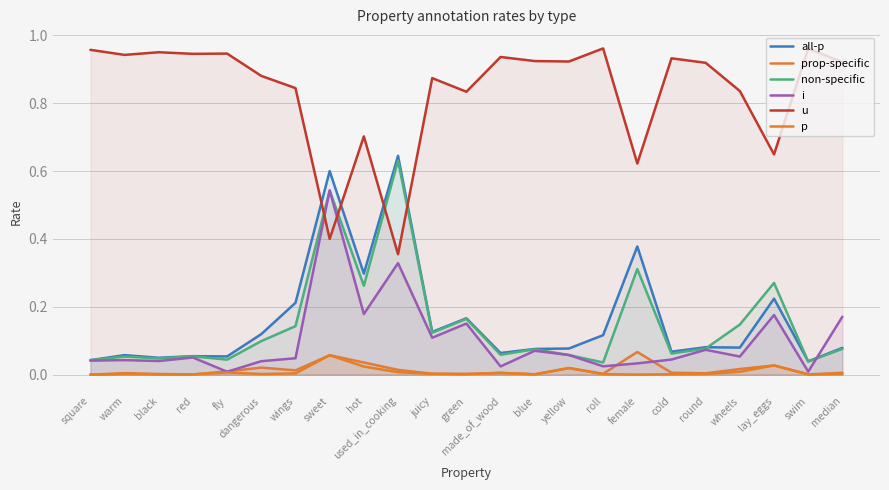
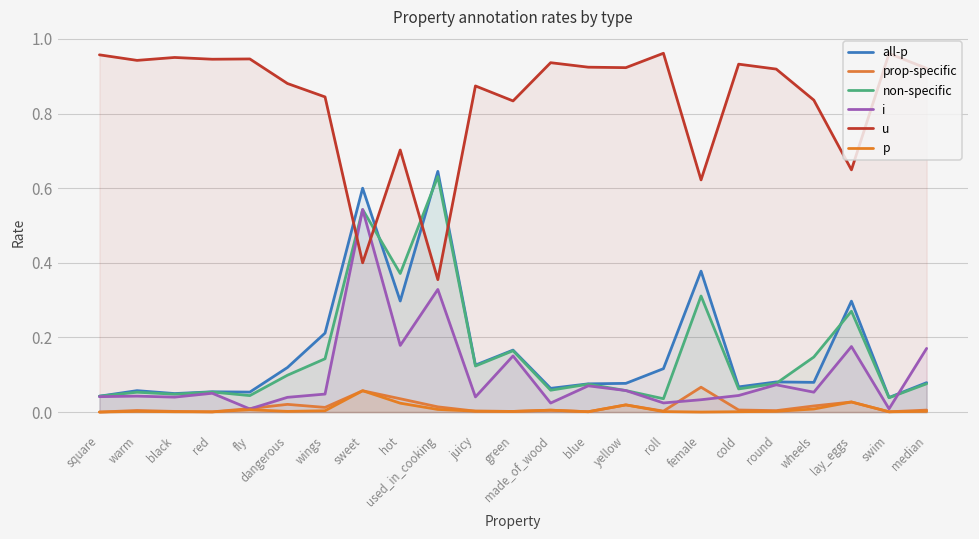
non-specific, hot: 0.26 -> 0.37
i, juicy: 0.11 -> 0.04
all-p, lay_eggs: 0.22 -> 0.30
